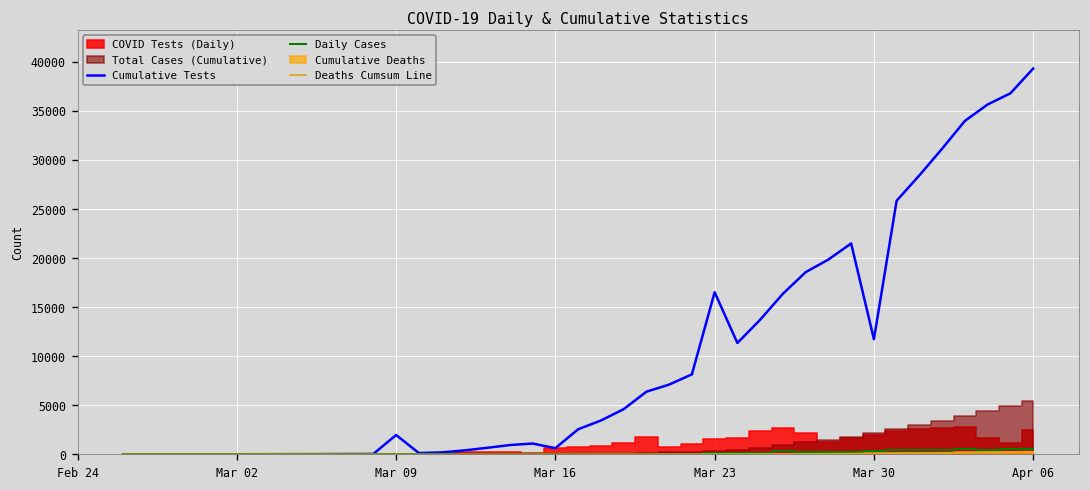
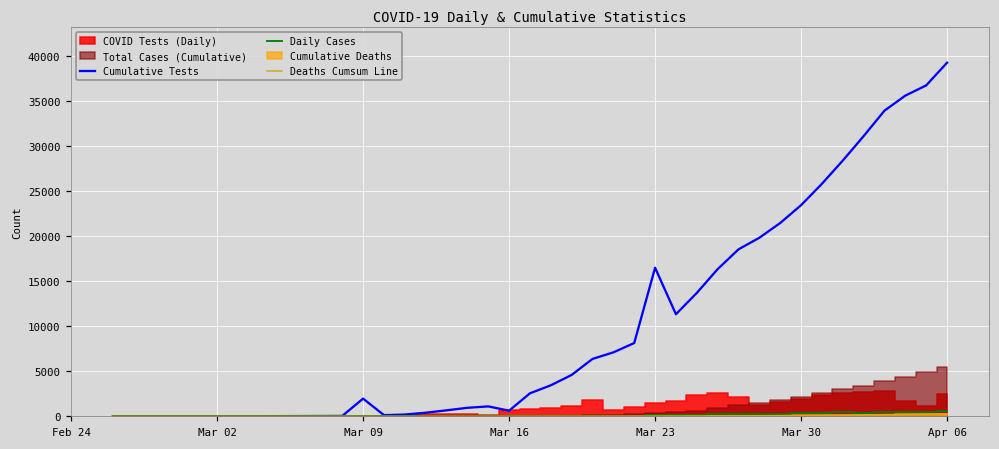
Cumulative Tests, Mar 30: 12000 -> 23000
